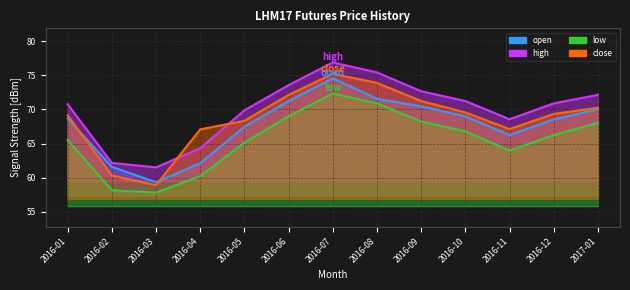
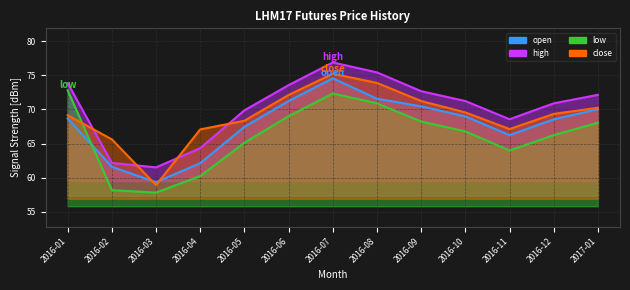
high, 2016-01: 71 -> 74
low, 2016-01: 66 -> 73
close, 2016-02: 60 -> 66
